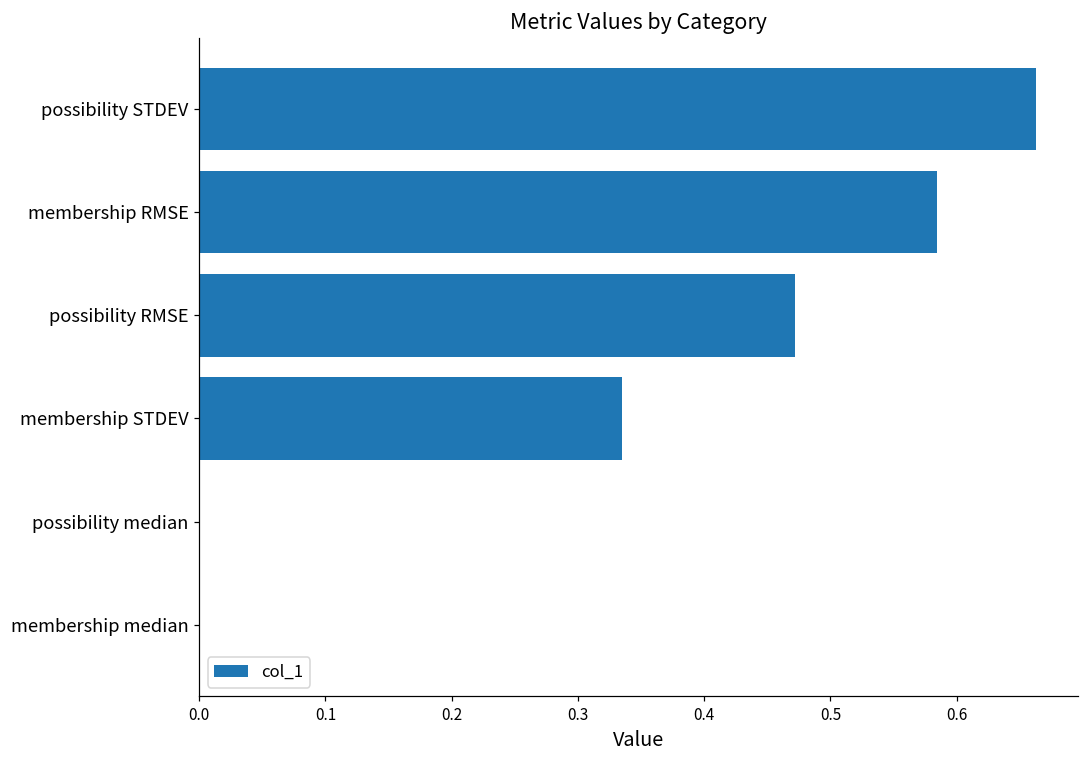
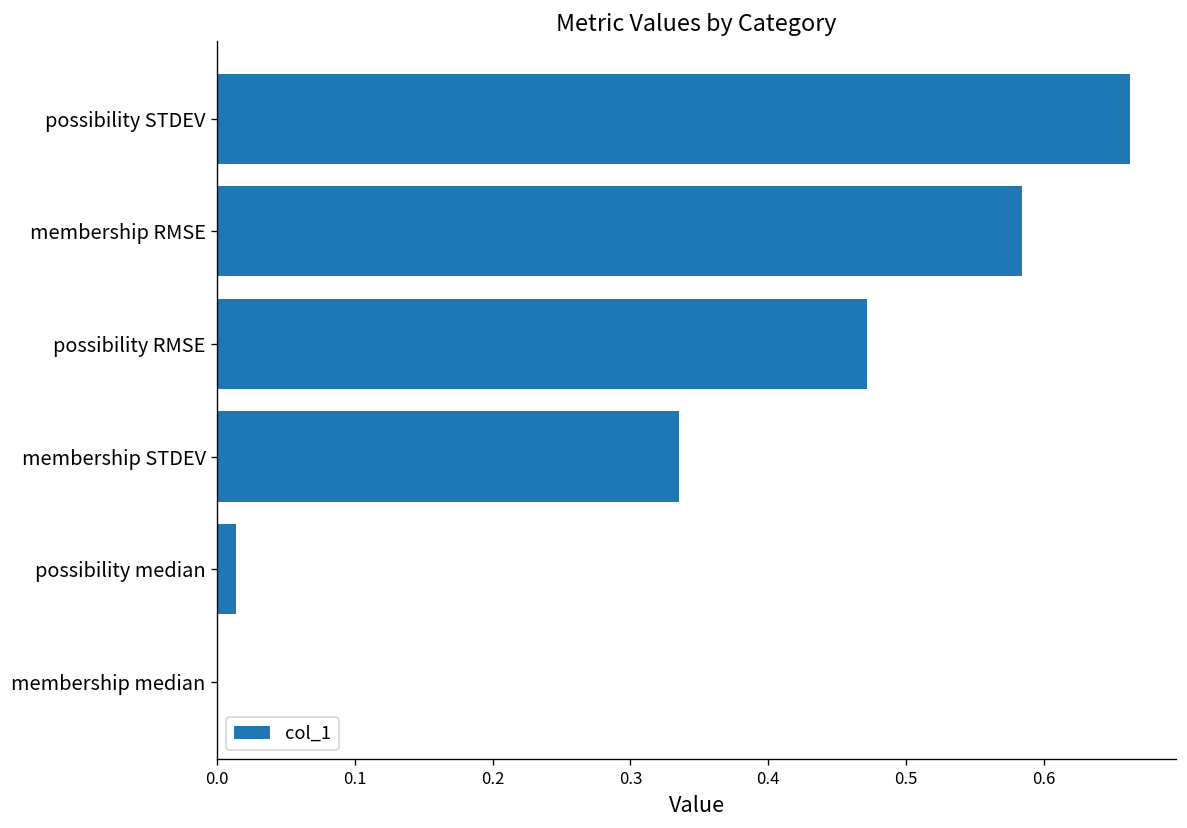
possibility median: 0.001 -> 0.014
